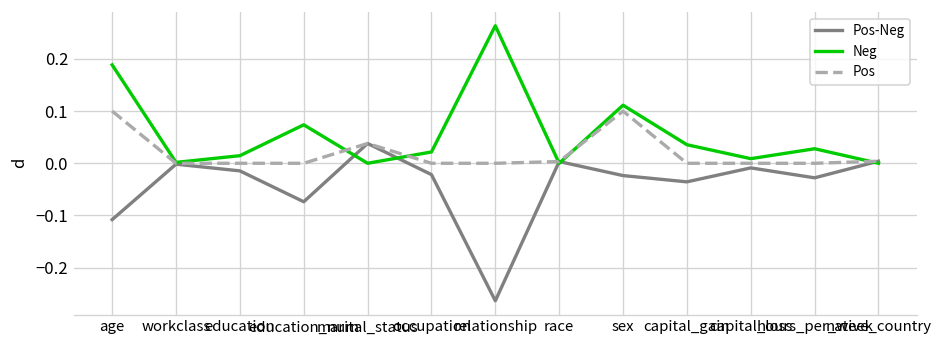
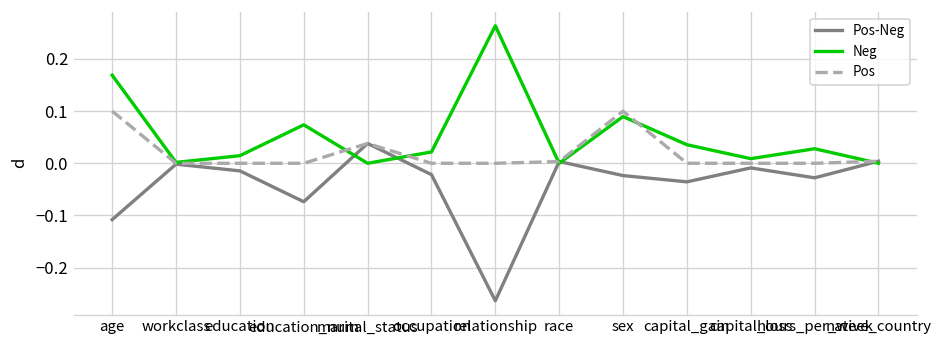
Neg, age: 0.19 -> 0.17
Neg, sex: 0.11 -> 0.09
